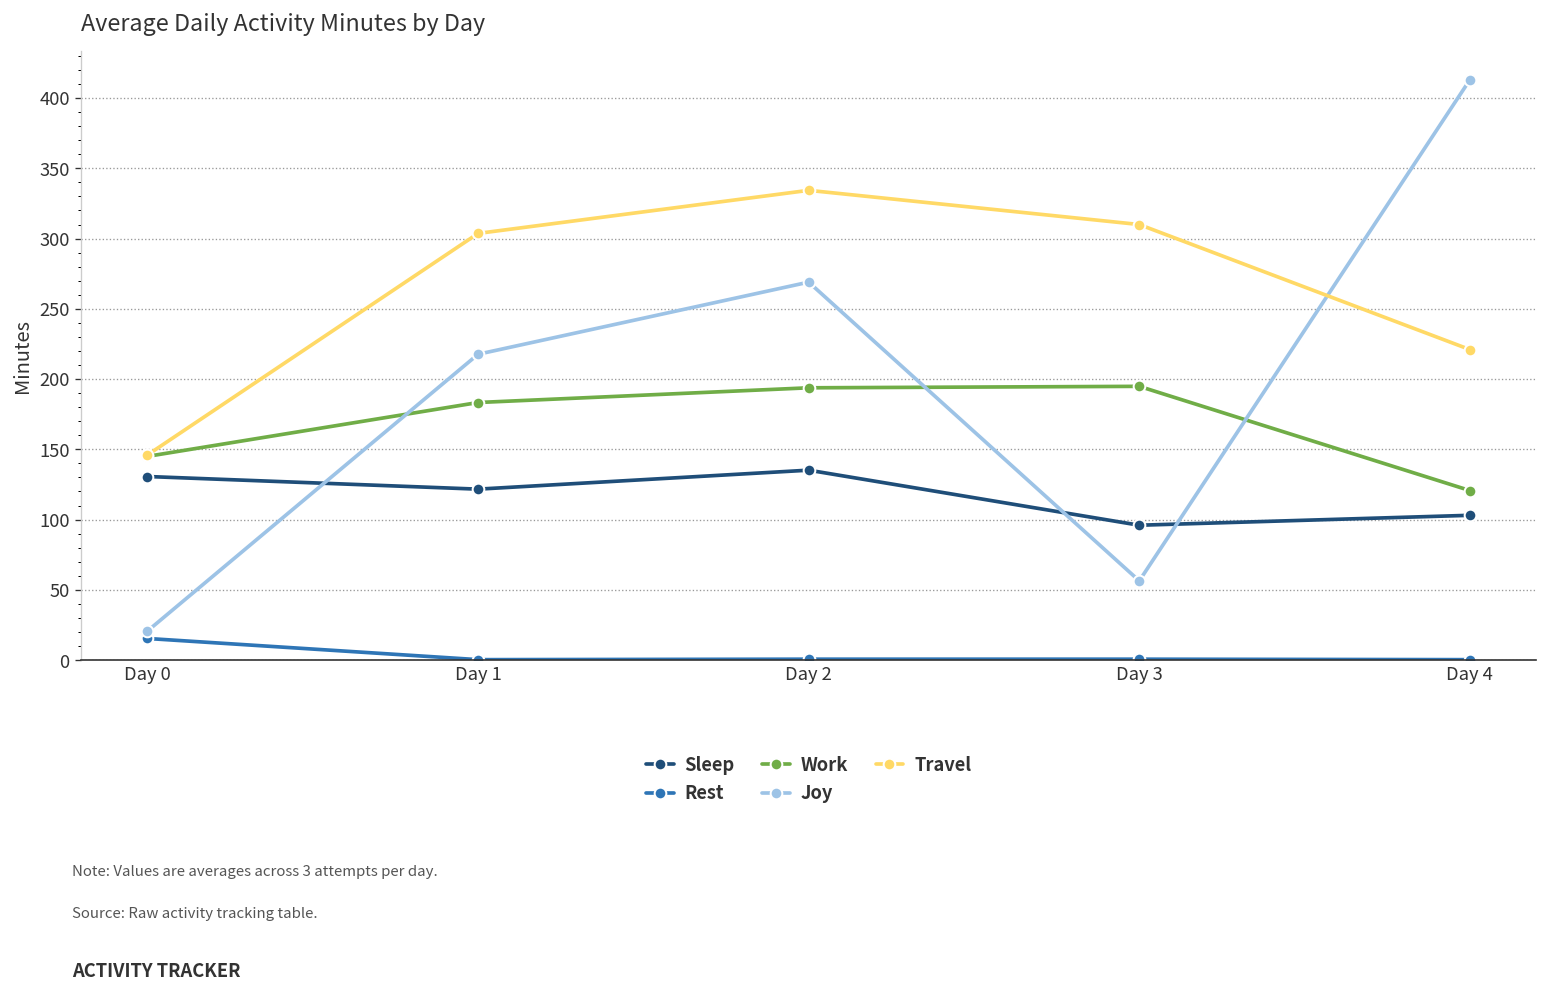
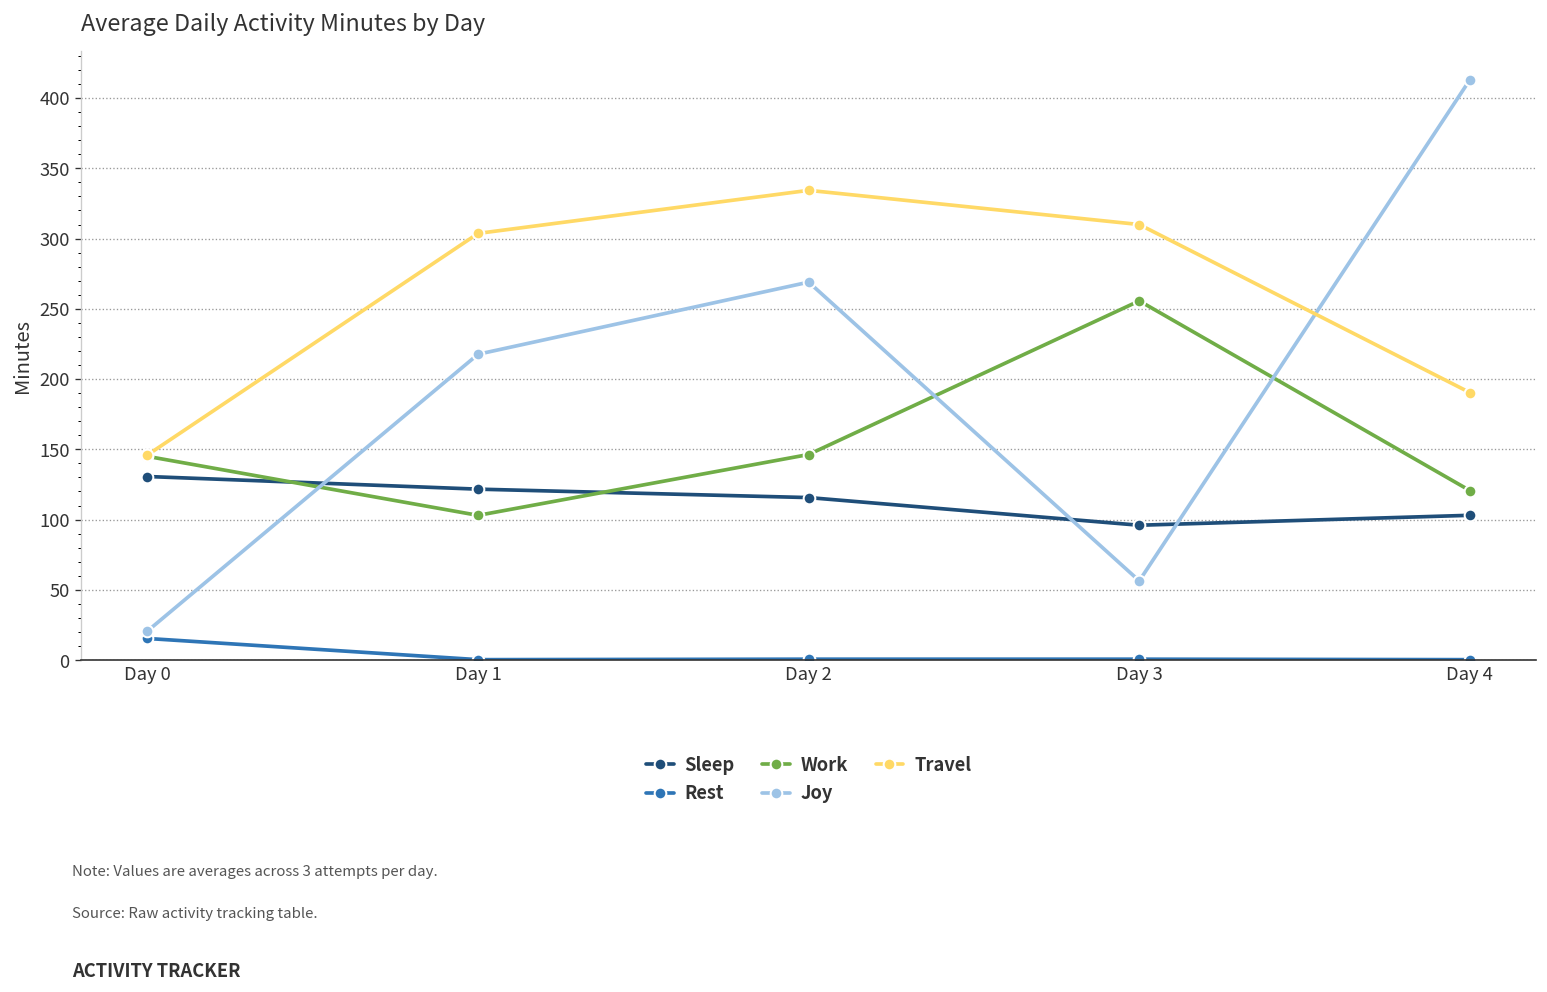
Work, Day 1: 183 -> 103
Sleep, Day 2: 135 -> 116
Work, Day 2: 194 -> 146
Work, Day 3: 195 -> 256
Travel, Day 4: 221 -> 190
